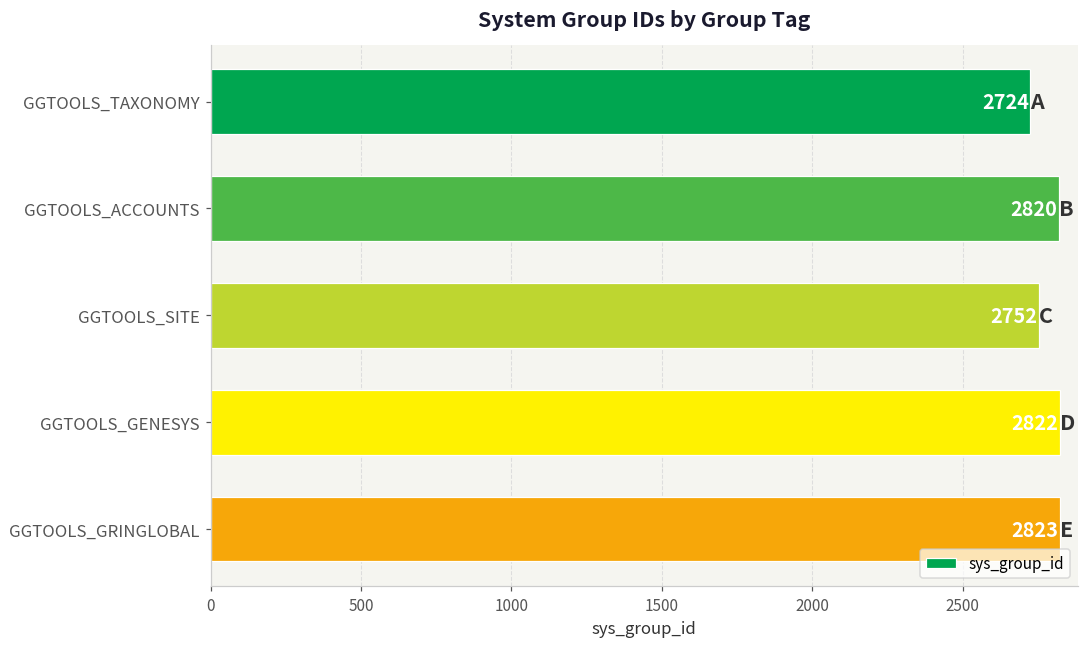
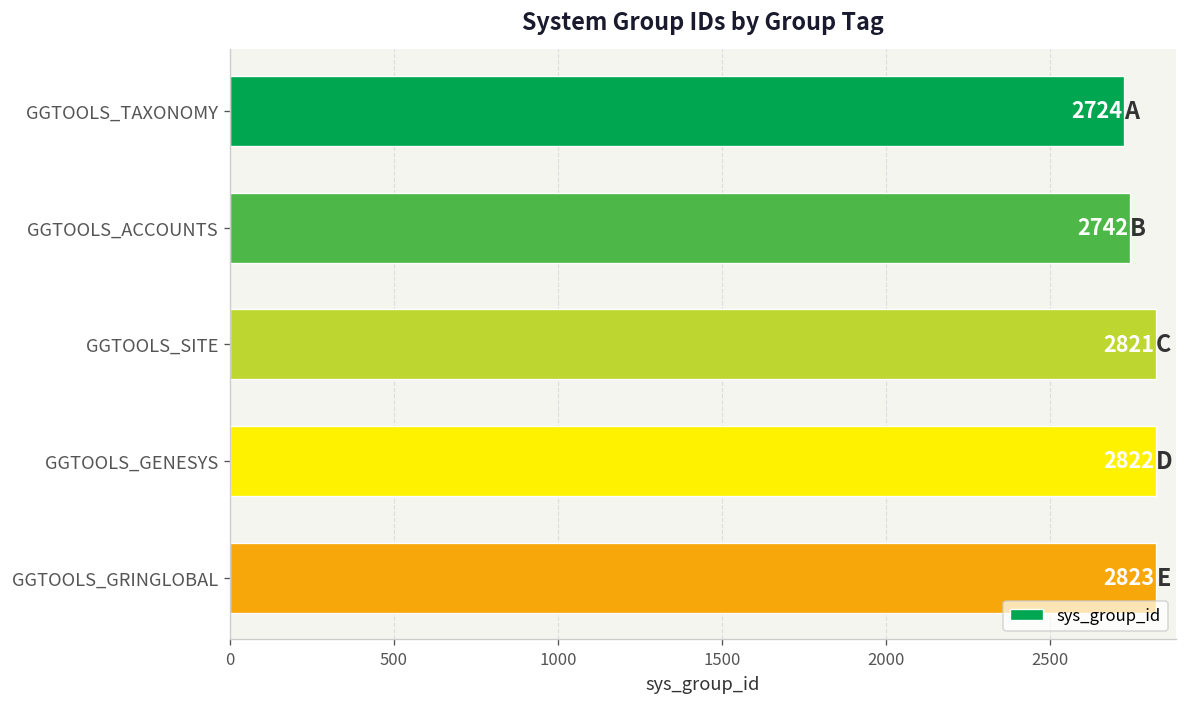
GGTOOLS_ACCOUNTS: 2820 -> 2742
GGTOOLS_SITE: 2752 -> 2821
